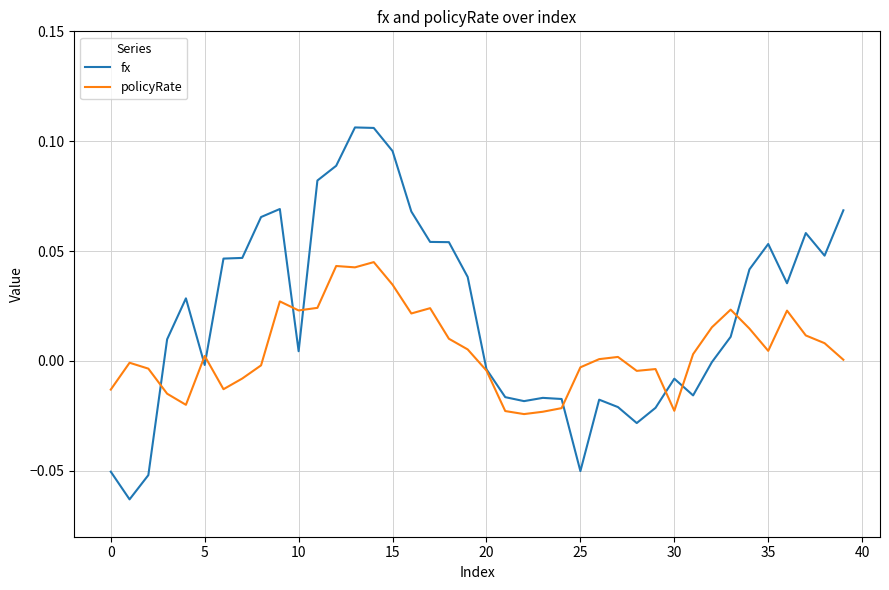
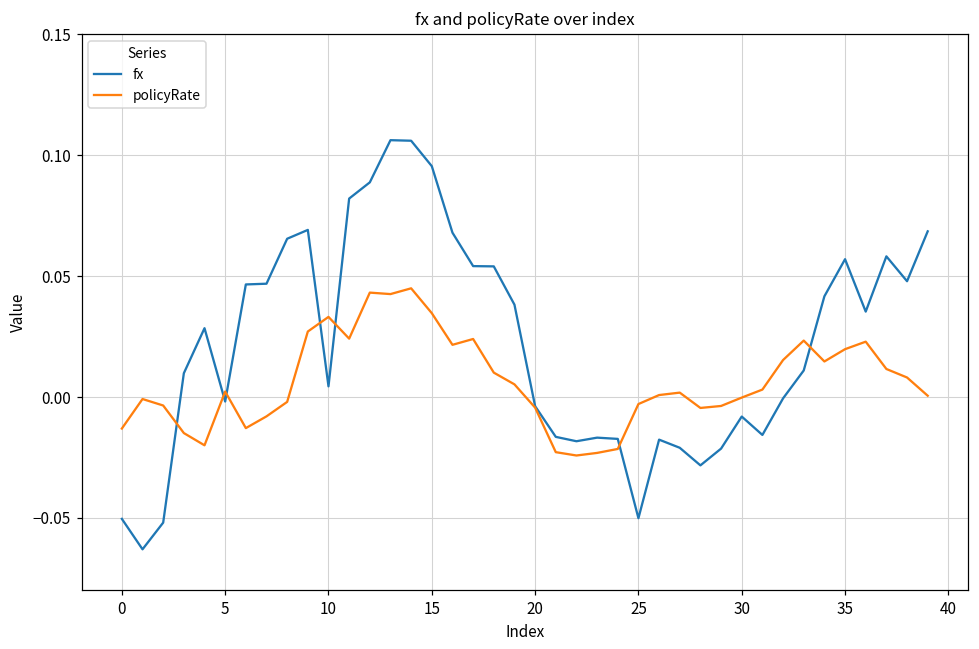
policyRate, 10: 0.023 -> 0.033
policyRate, 30: -0.023 -> 0.000
fx, 35: 0.053 -> 0.057
policyRate, 35: 0.005 -> 0.020
